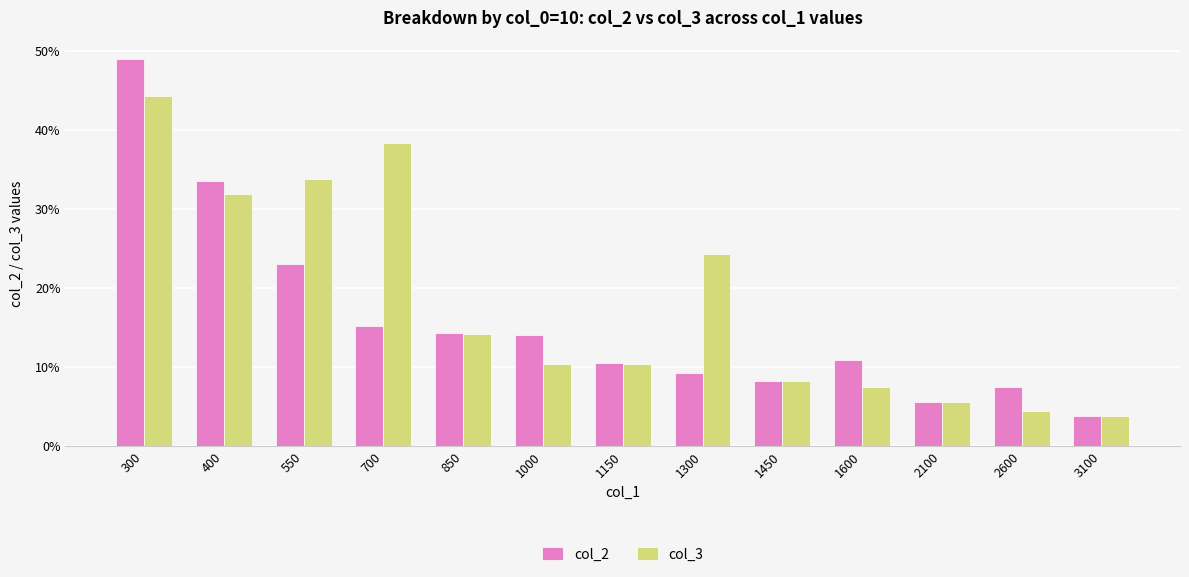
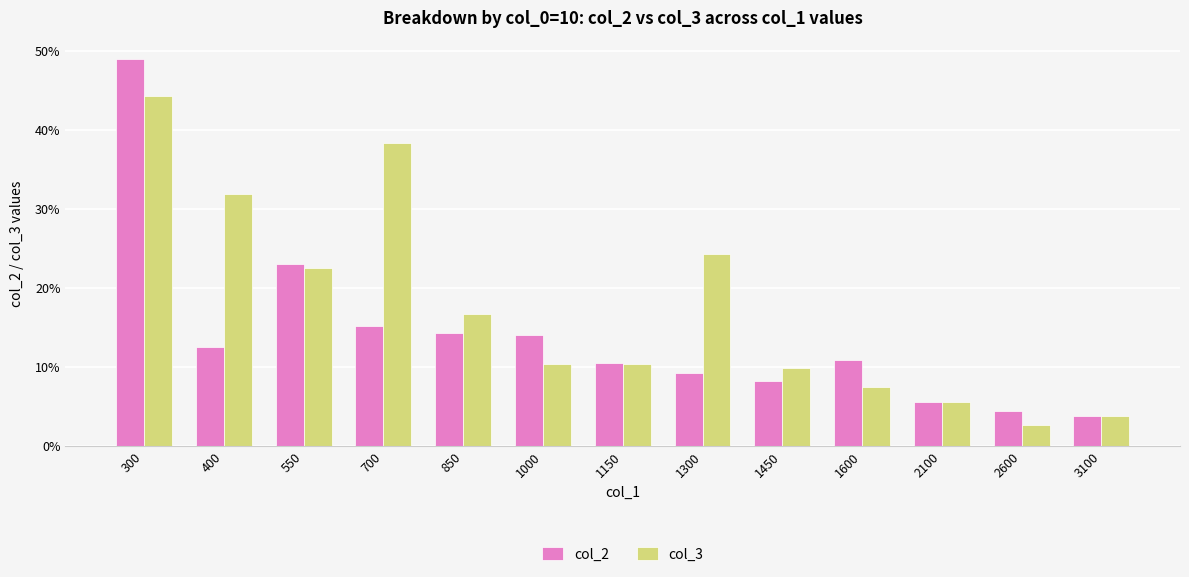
col_2, 400: 34% -> 12%
col_3, 550: 34% -> 22%
col_3, 850: 14% -> 17%
col_3, 1450: 8% -> 10%
col_2, 2600: 7% -> 4%
col_3, 2600: 4% -> 3%
